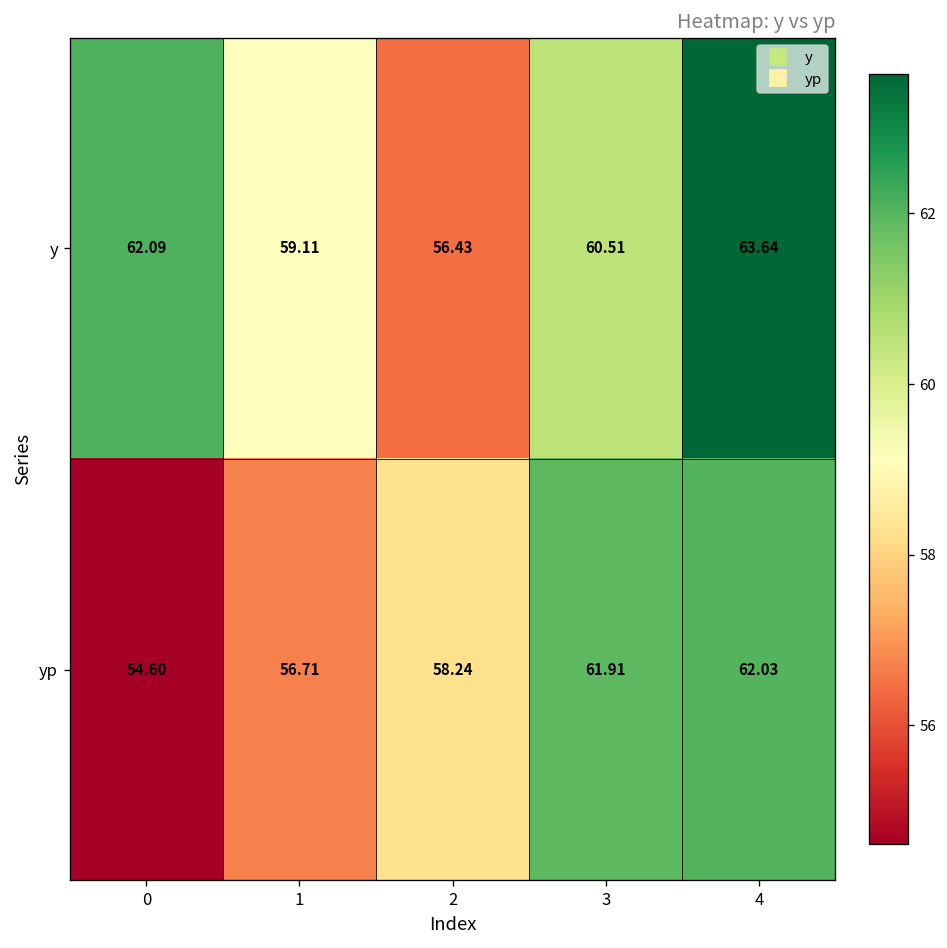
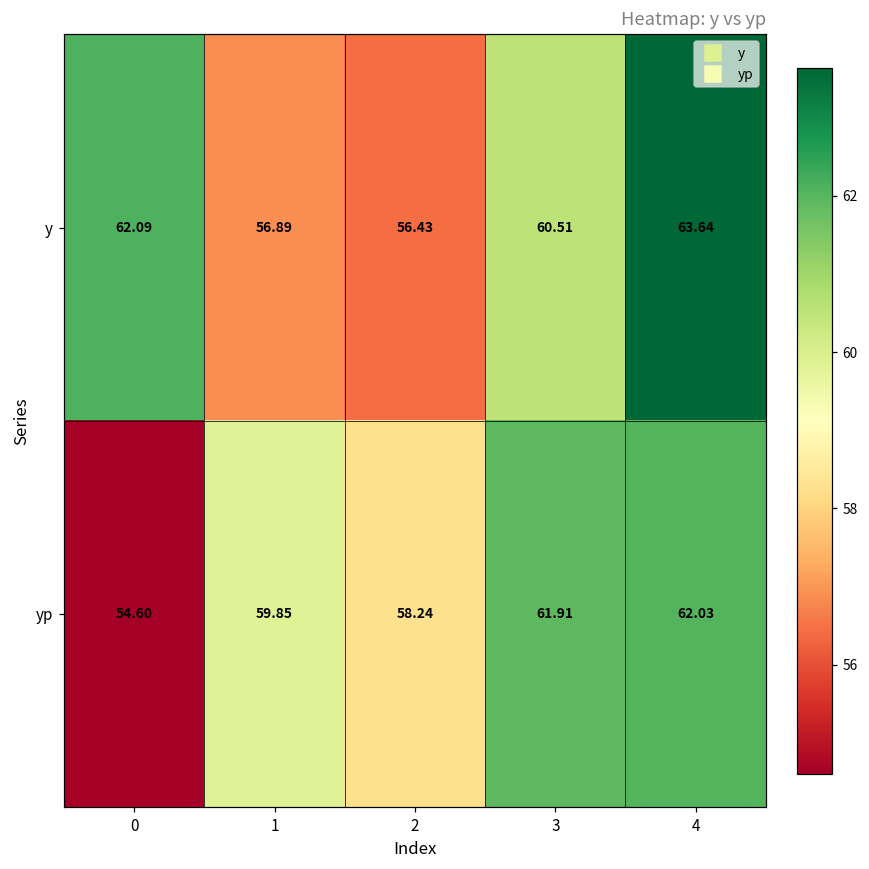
y, 1: 59.11 -> 56.89
yp, 1: 56.71 -> 59.85
